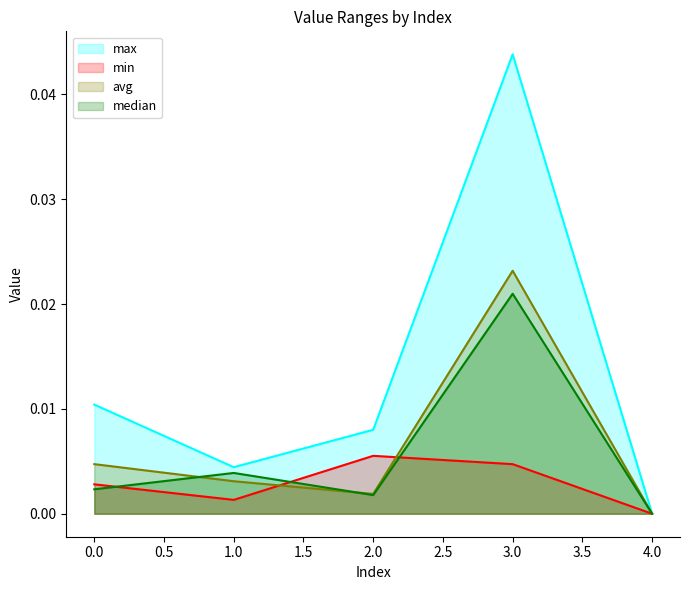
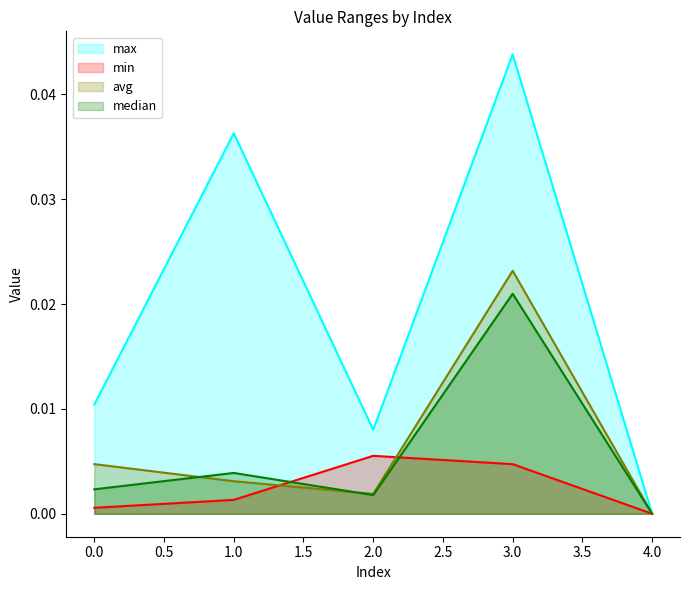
min, 0.0: 0.0028 -> 0.0006
max, 1.0: 0.0044 -> 0.0363
